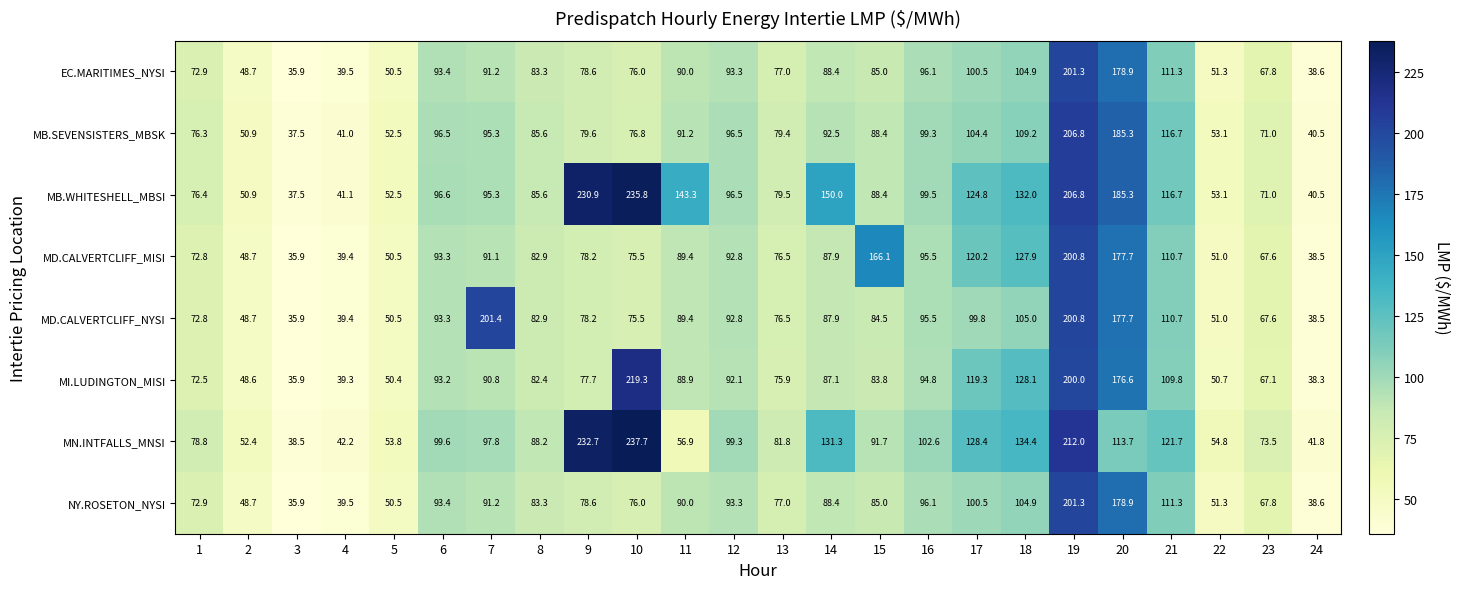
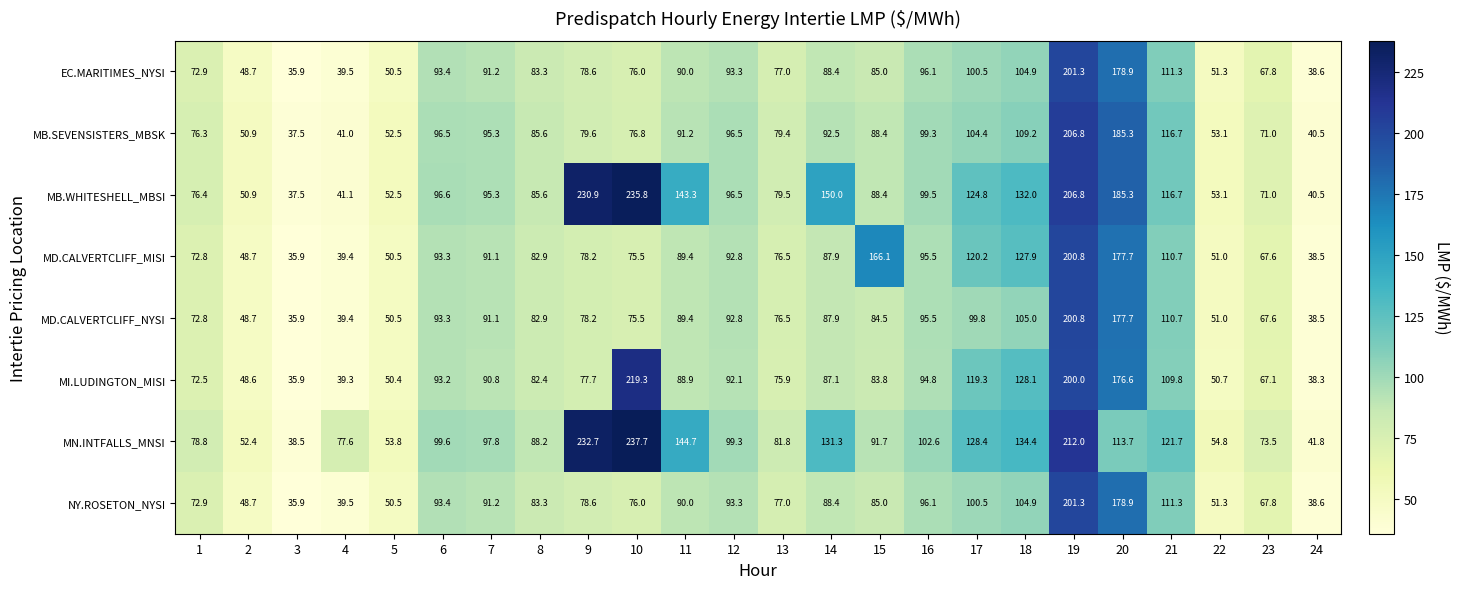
MD.CALVERTCLIFF_NYSI, 7: 201.4 -> 91.1
MN.INTFALLS_MNSI, 4: 42.2 -> 77.6
MN.INTFALLS_MNSI, 11: 56.9 -> 144.7
